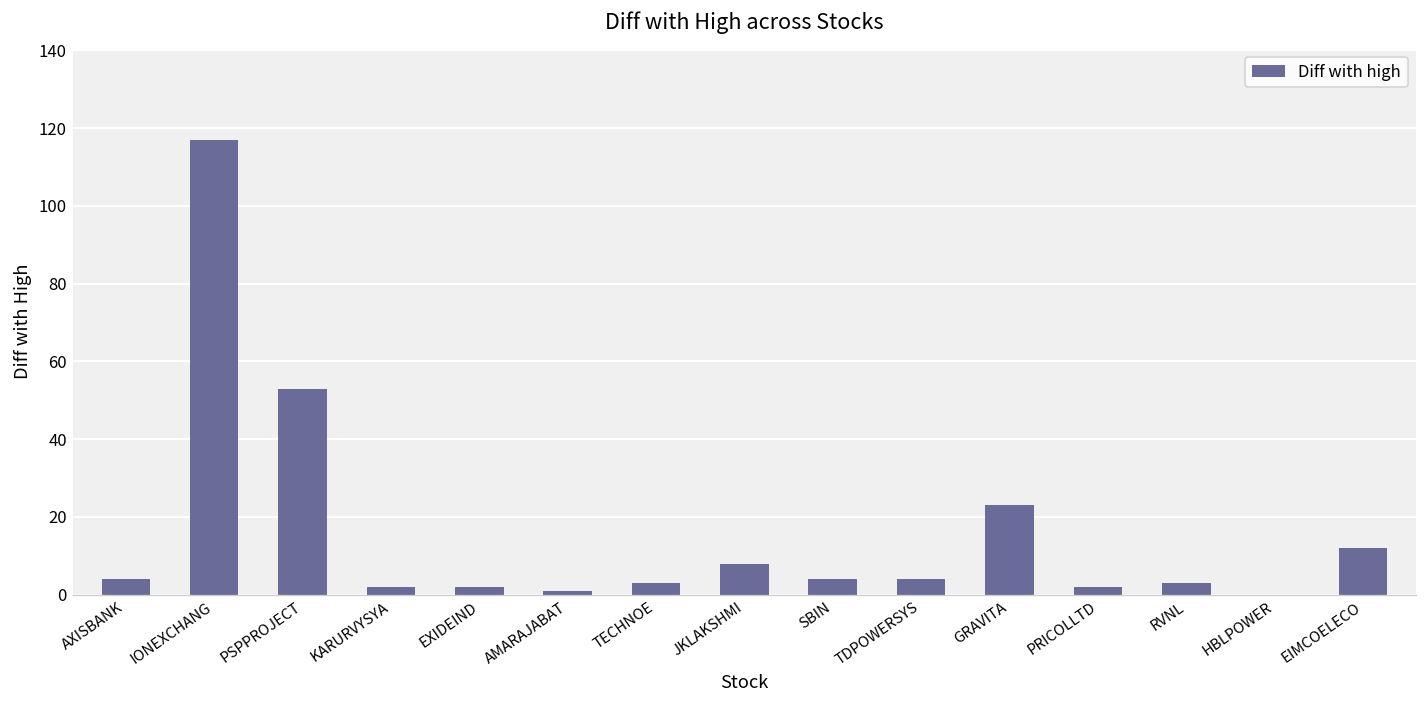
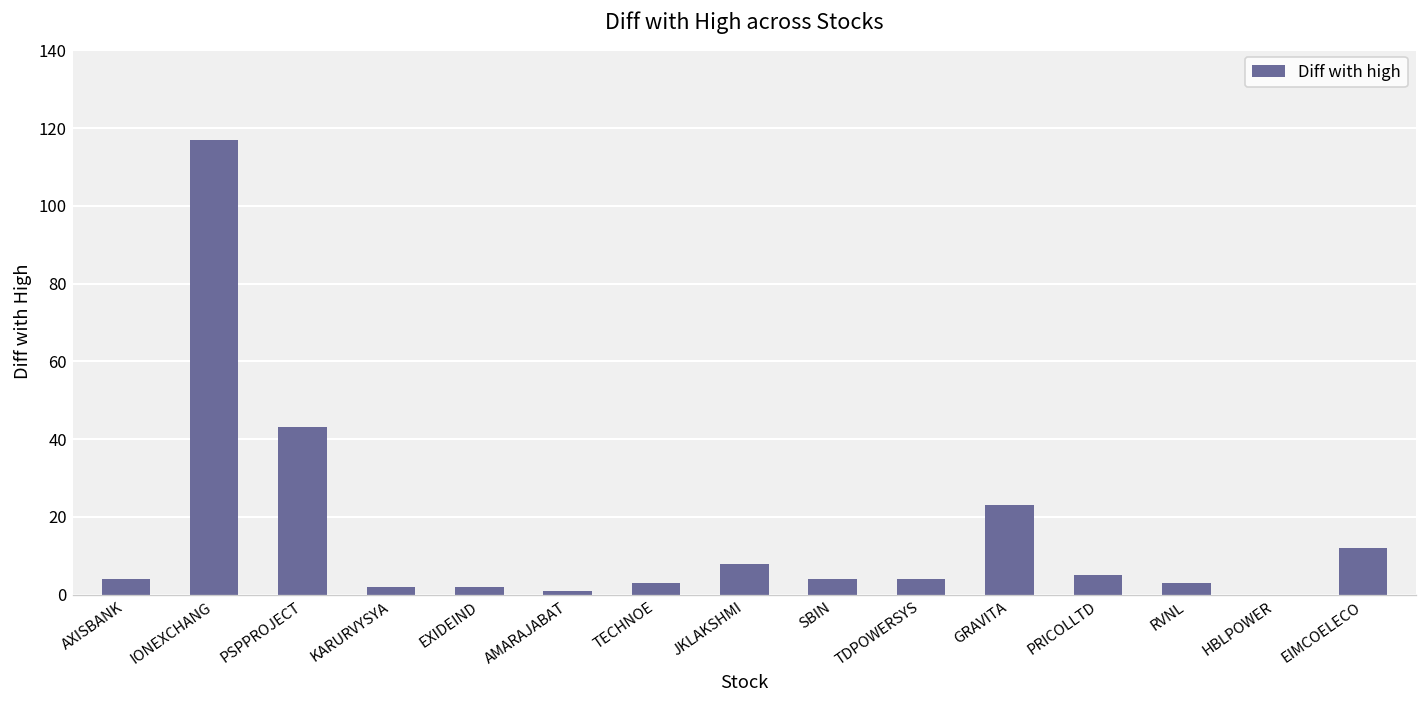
PSPPROJECT: 53 -> 43
PRICOLLTD: 2 -> 5
